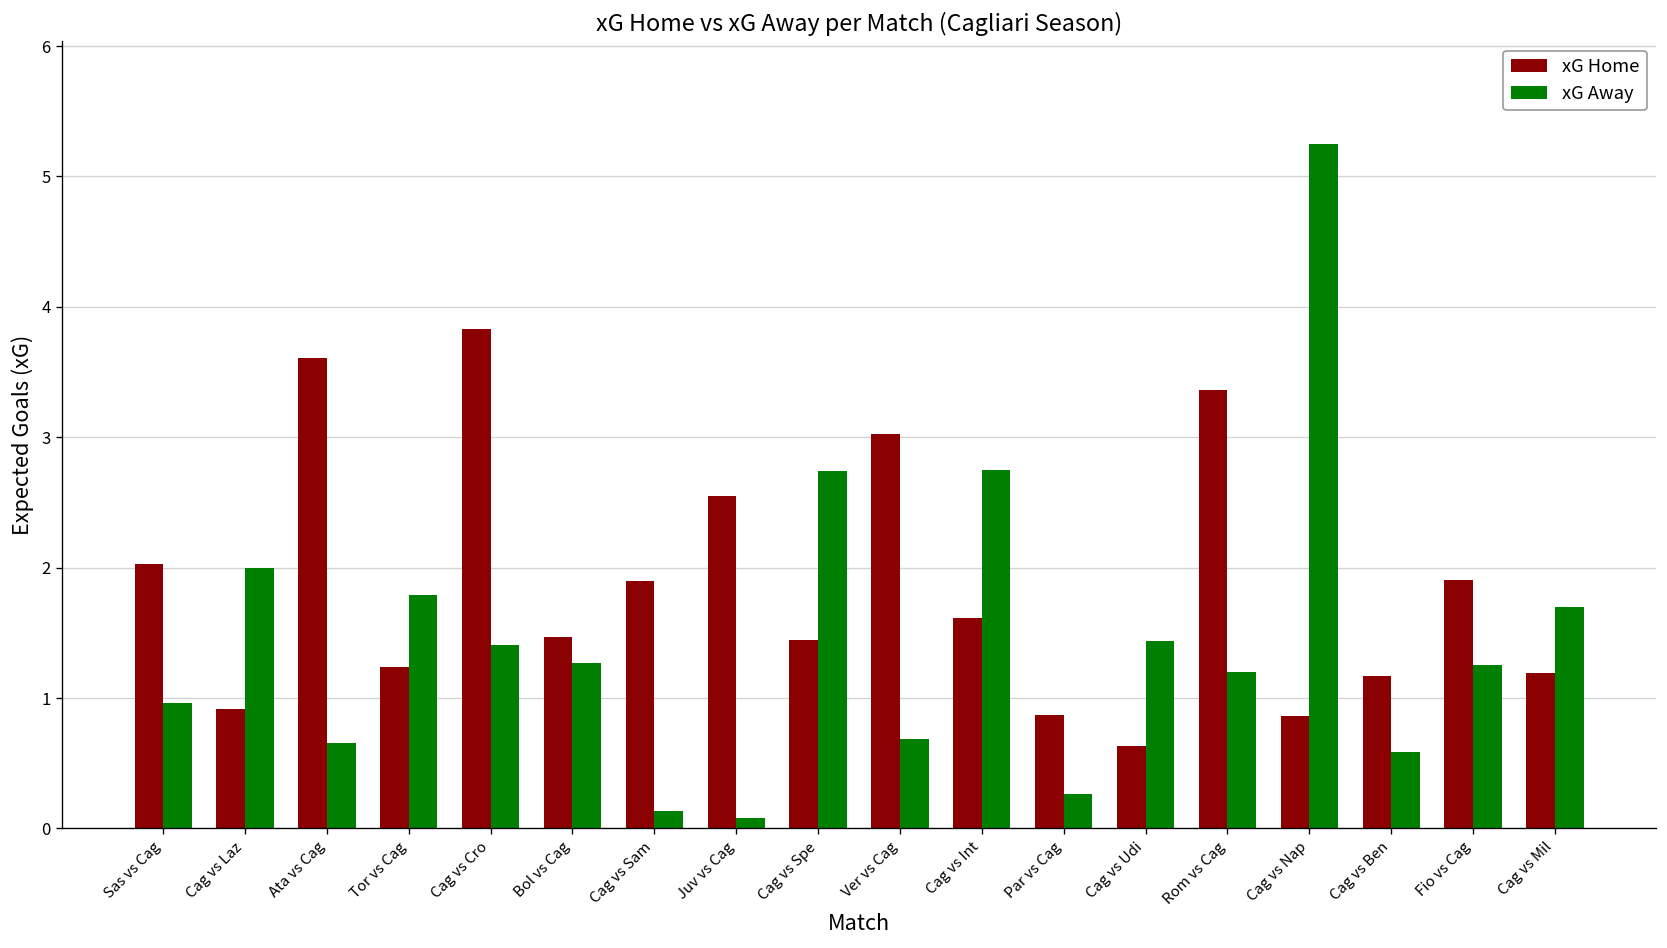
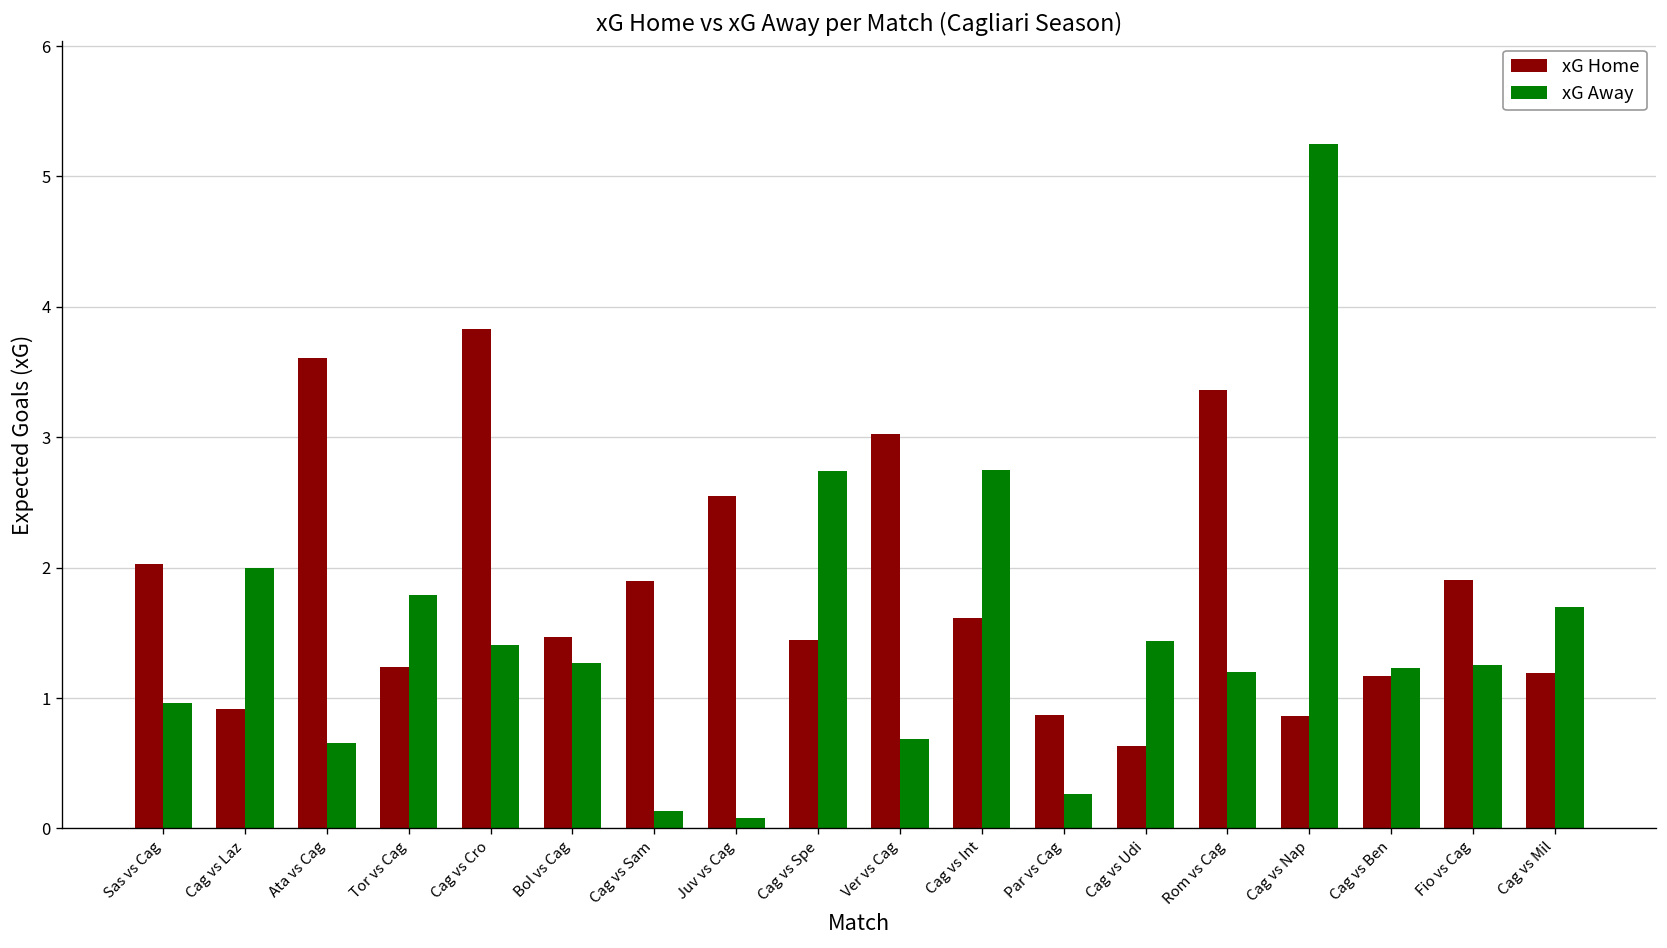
xG Away, Cag vs Ben: 0.59 -> 1.23
